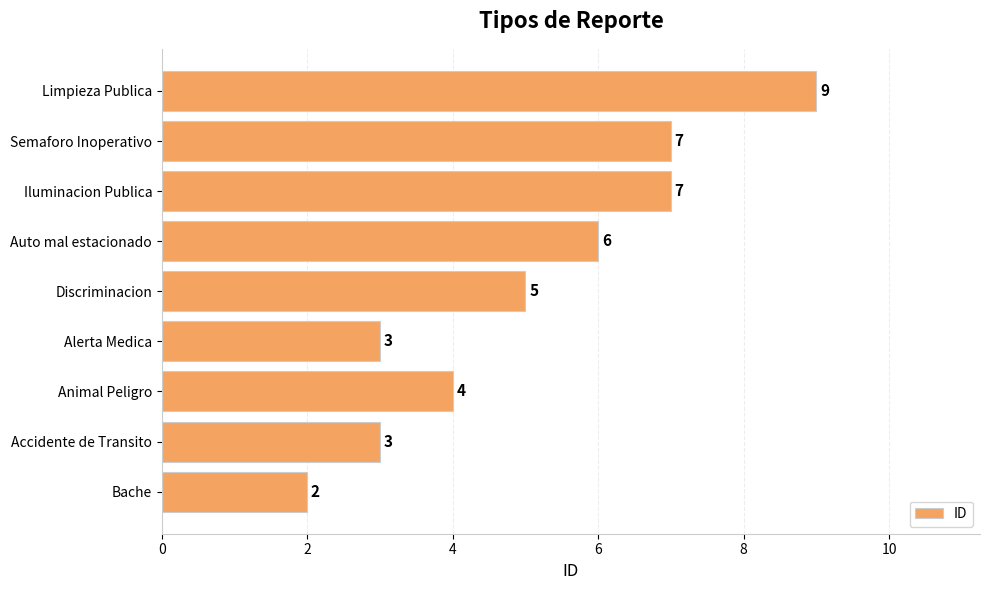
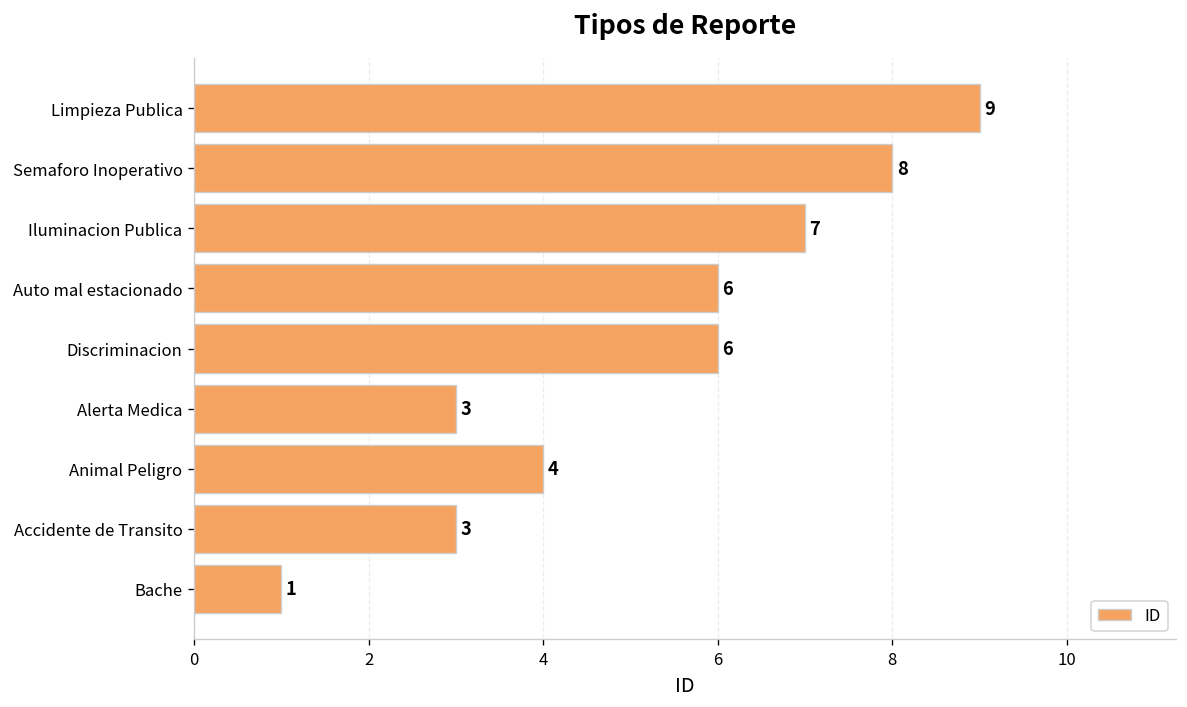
Semaforo Inoperativo: 7 -> 8
Discriminacion: 5 -> 6
Bache: 2 -> 1
